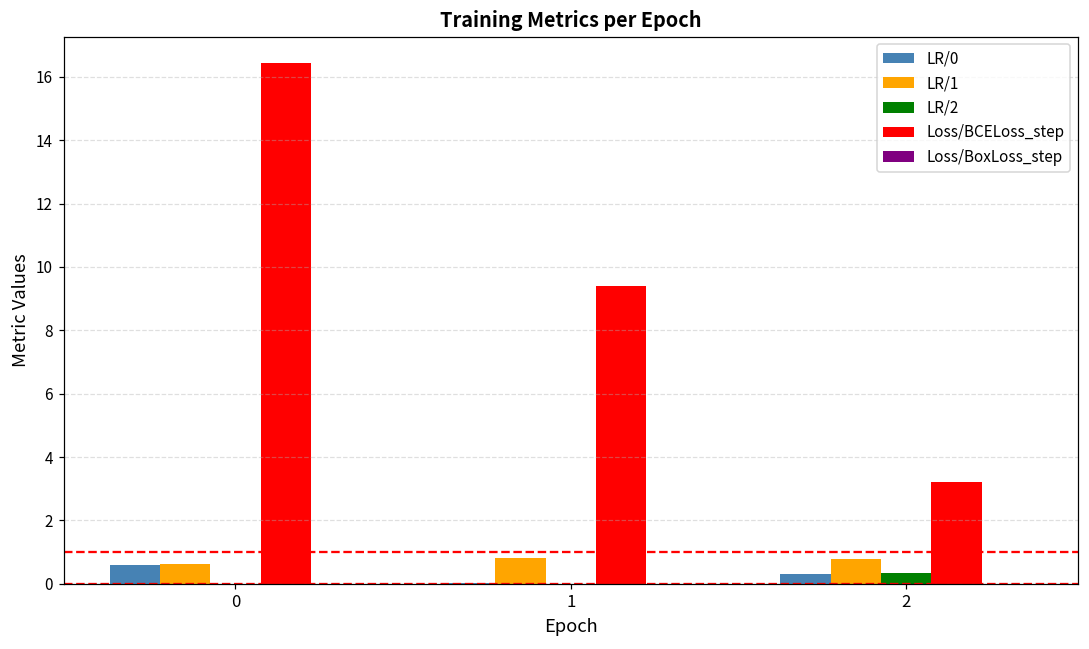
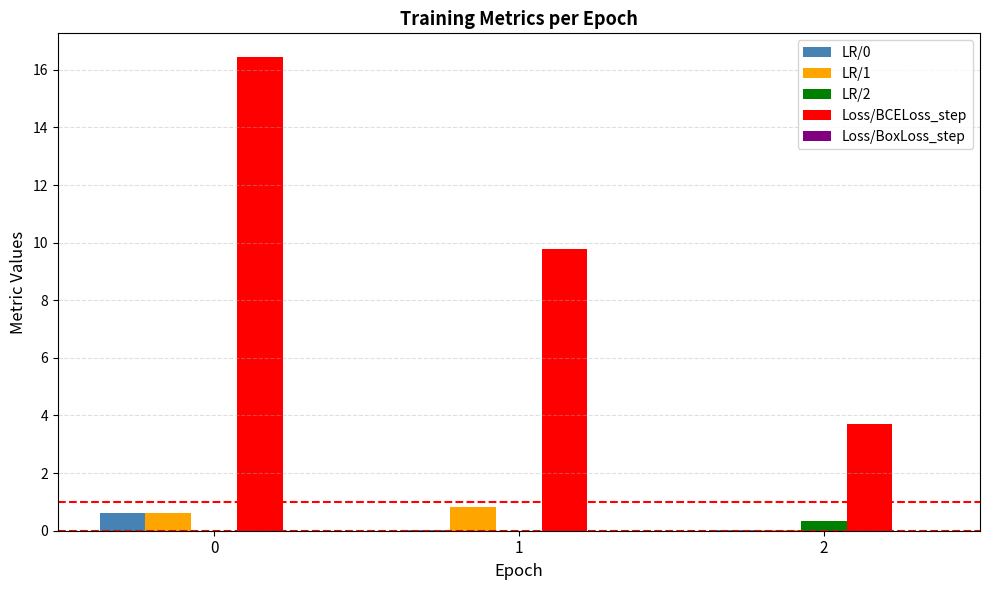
Loss/BCELoss_step, 1: 9.4 -> 9.8
LR/0, 2: 0.3 -> 0.0
LR/1, 2: 0.8 -> 0.0
Loss/BCELoss_step, 2: 3.2 -> 3.7
